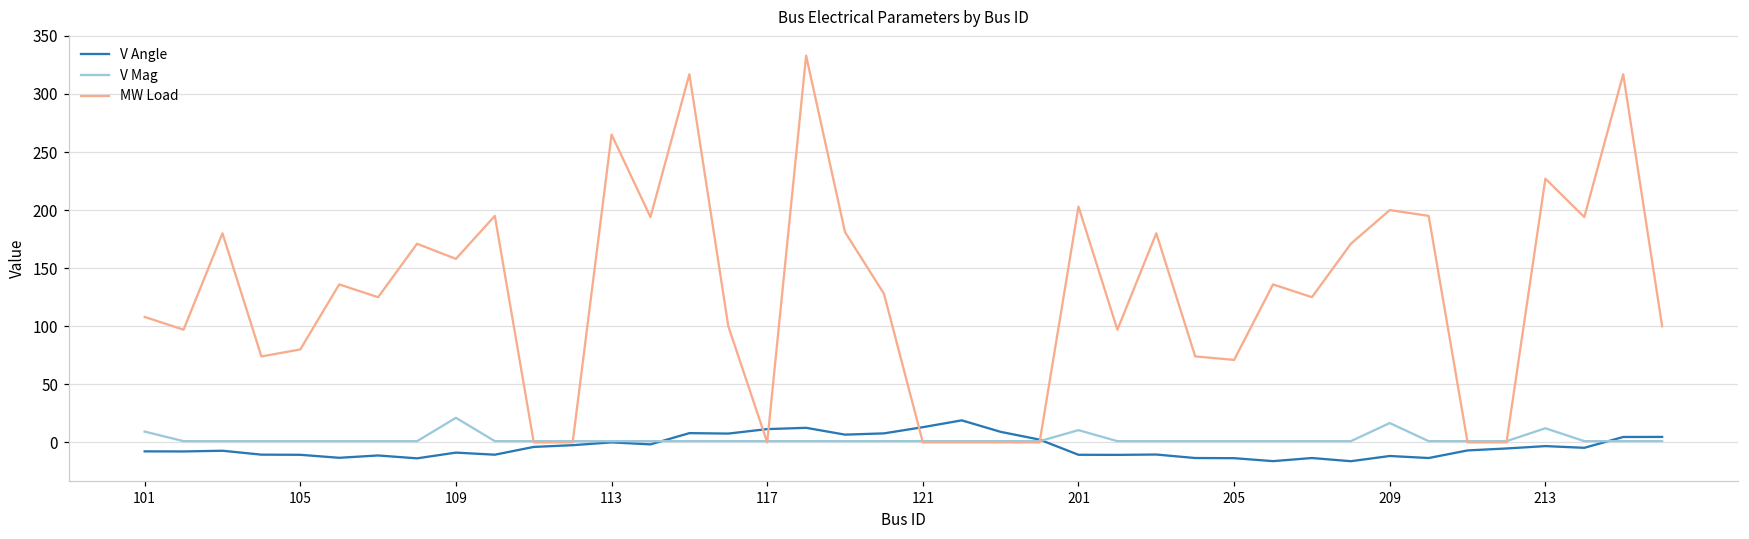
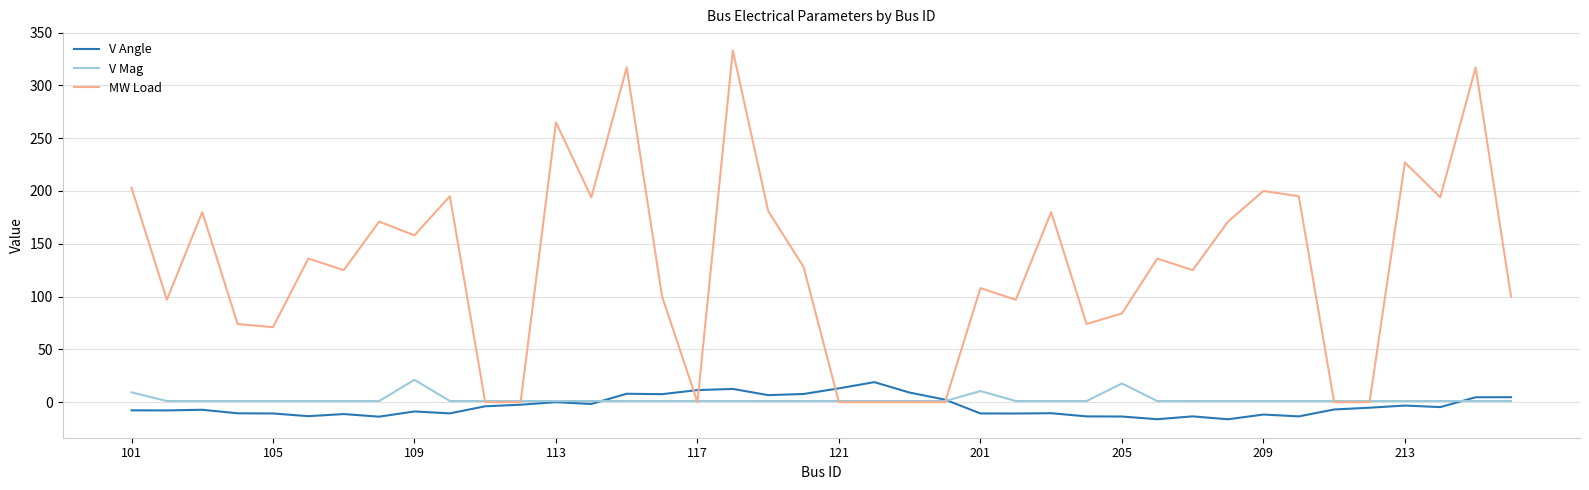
MW Load, 101: 108 -> 203
MW Load, 105: 80 -> 71
MW Load, 201: 203 -> 108
V Mag, 205: 1 -> 18
MW Load, 205: 71 -> 84
V Mag, 209: 17 -> 1
V Mag, 213: 12 -> 1
